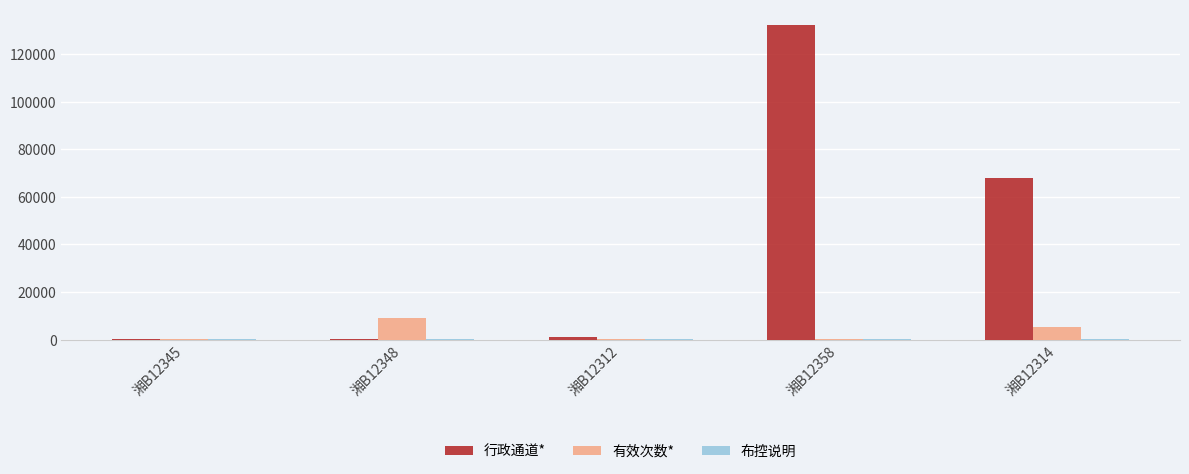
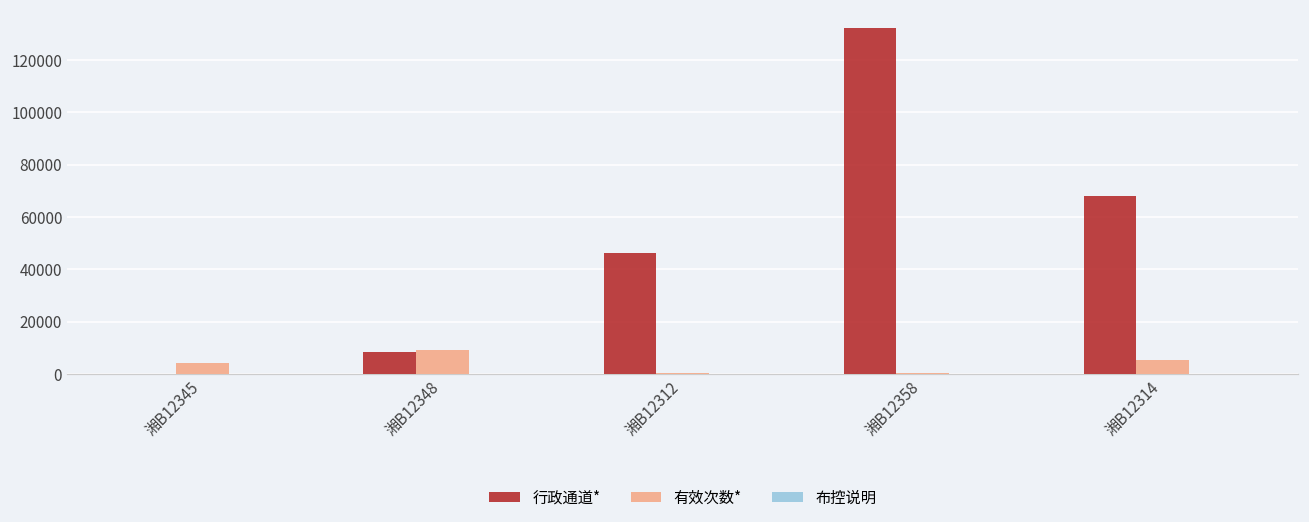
有效次数*, 湘B12345: 0 -> 4000
行政通道*, 湘B12348: 0 -> 8000
行政通道*, 湘B12312: 1000 -> 46000
